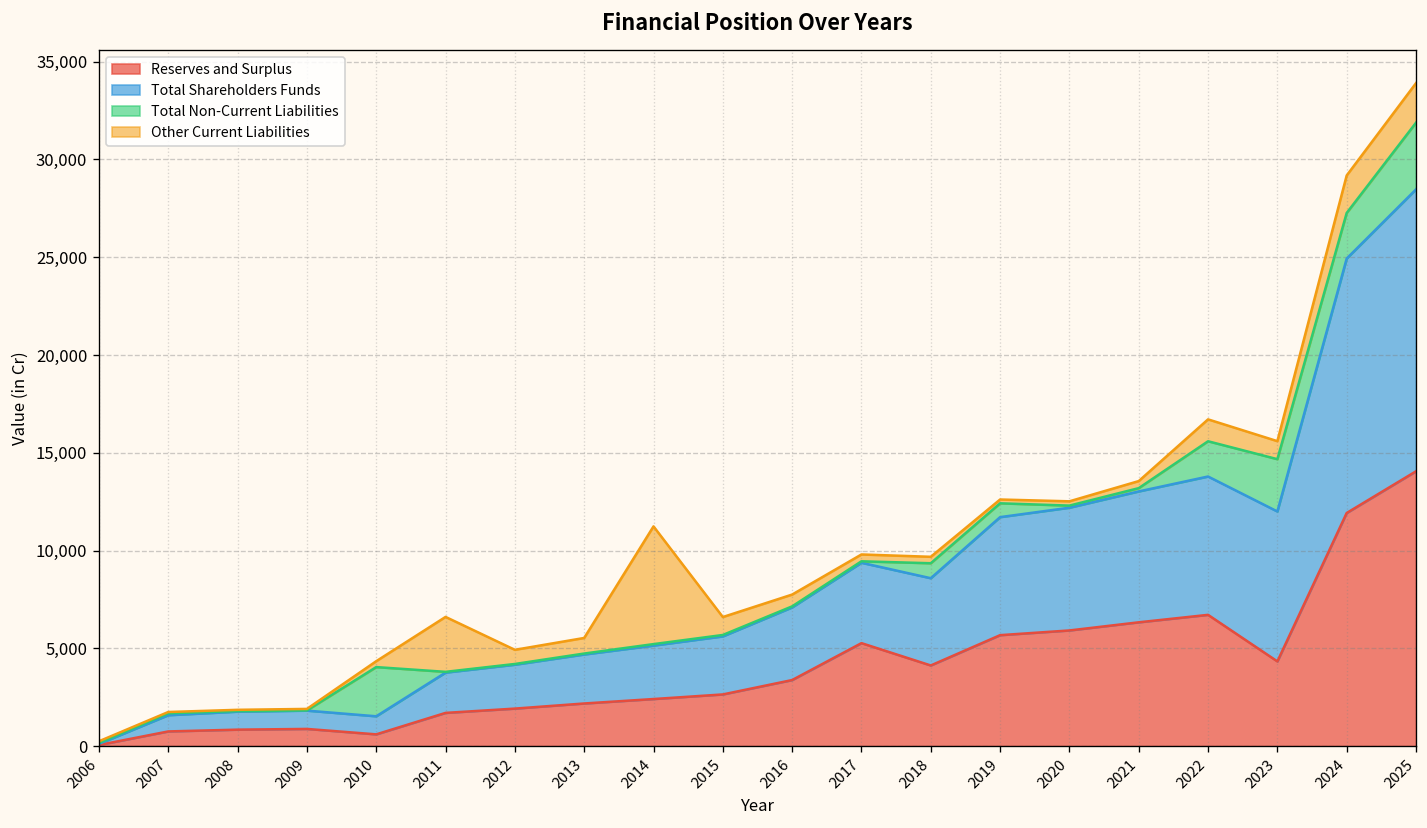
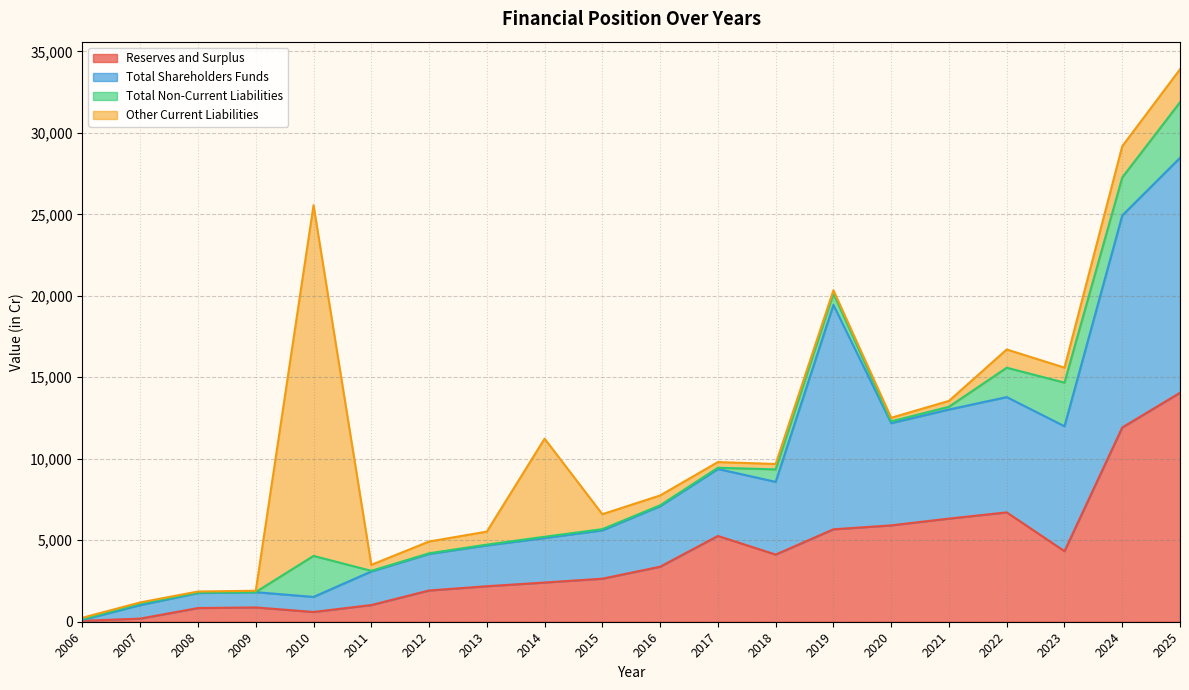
Reserves and Surplus, 2007: 700 -> 200
Other Current Liabilities, 2010: 300 -> 21,500
Reserves and Surplus, 2011: 1,700 -> 1,000
Other Current Liabilities, 2011: 2,800 -> 400
Total Shareholders Funds, 2019: 6,000 -> 13,800
